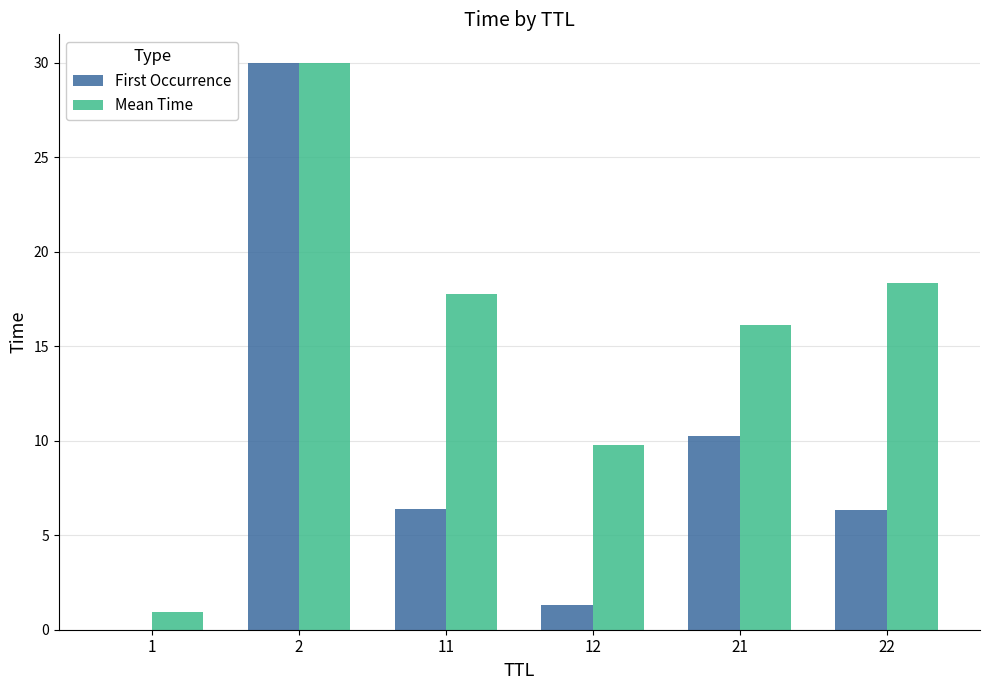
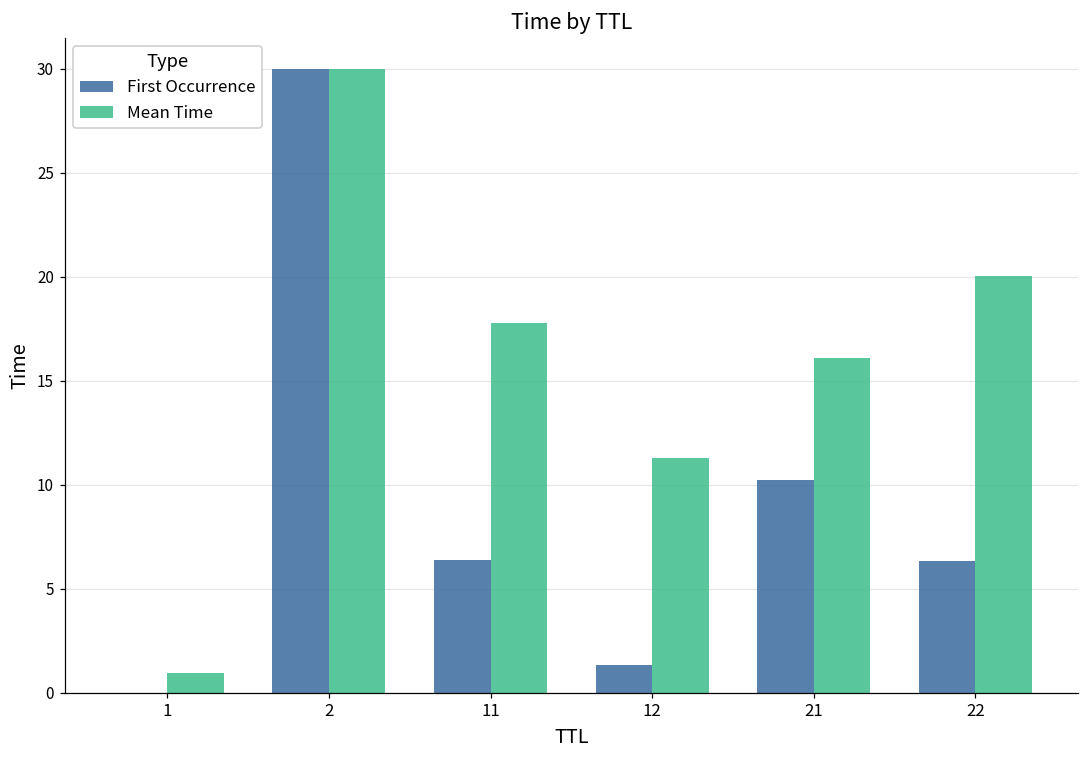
Mean Time, 12: 9.8 -> 11.3
Mean Time, 22: 18.4 -> 20.0
